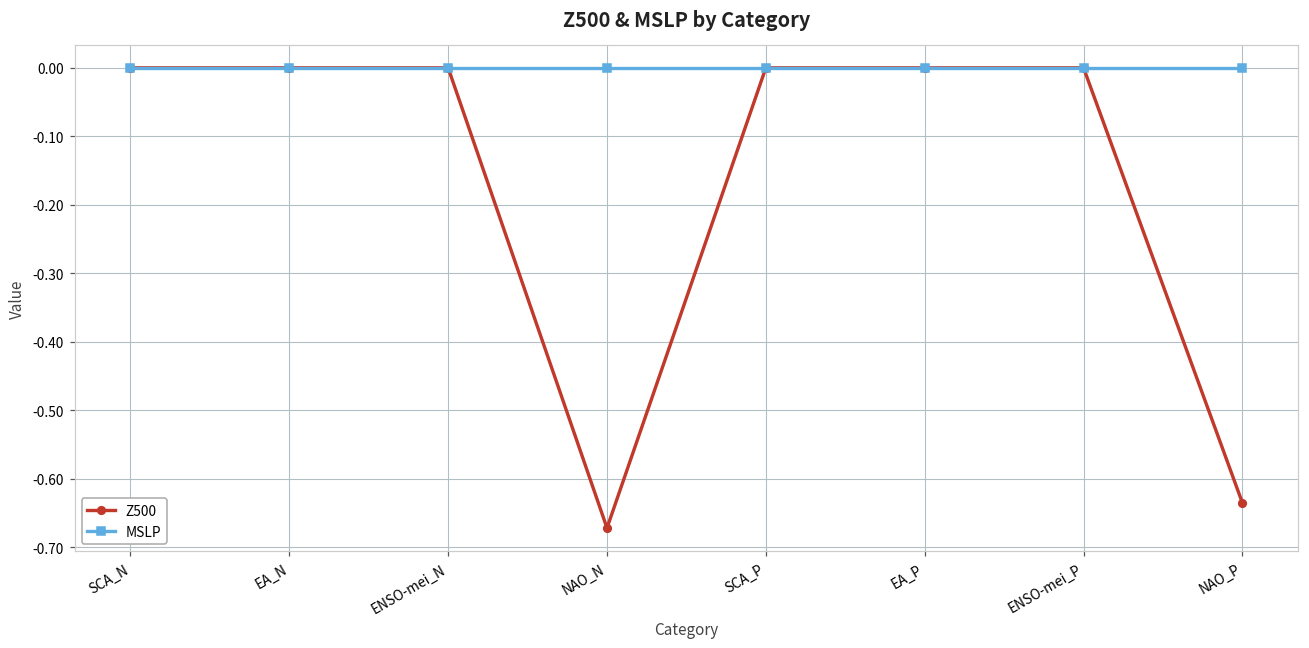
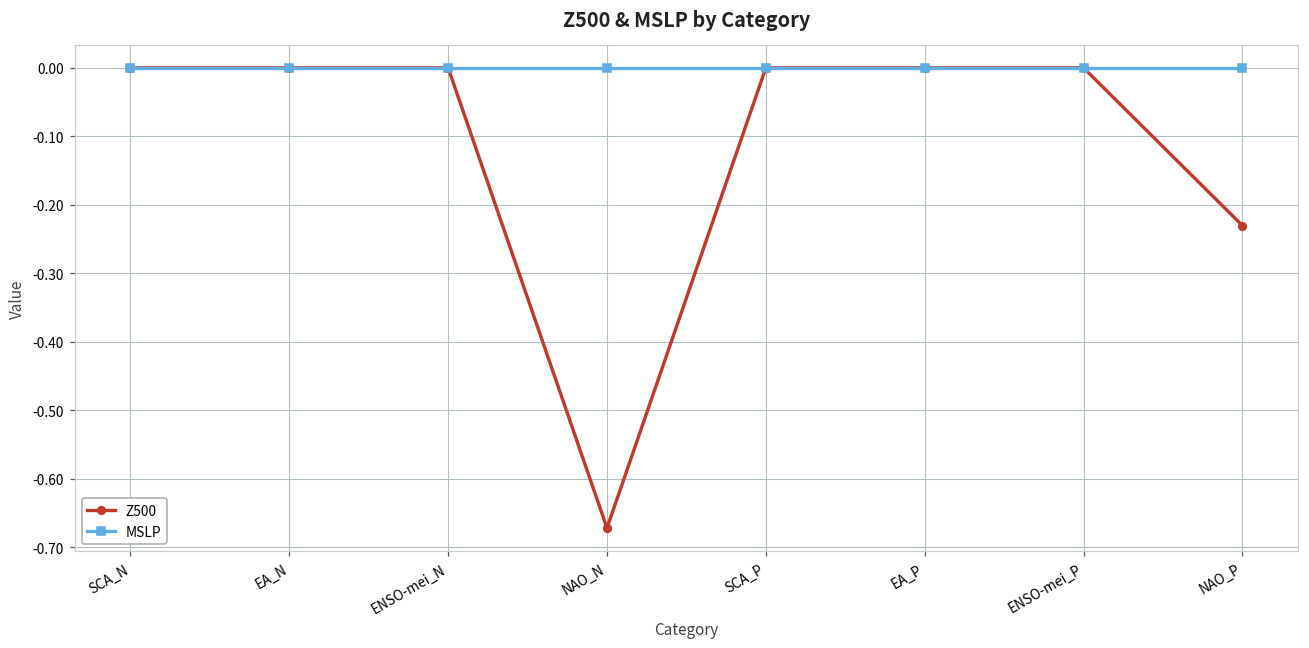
Z500, NAO_P: -0.64 -> -0.23
